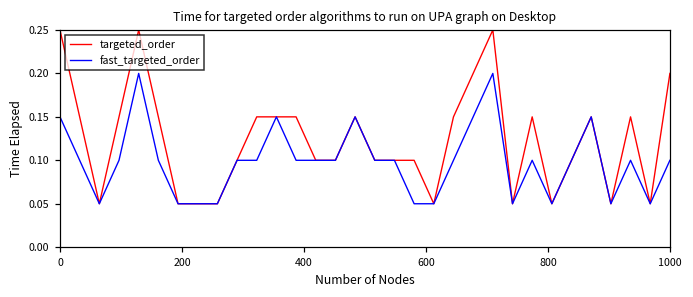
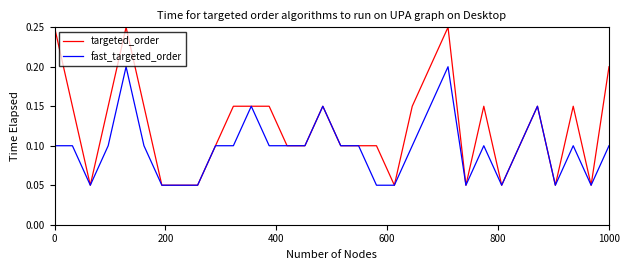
fast_targeted_order, 0: 0.15 -> 0.10
